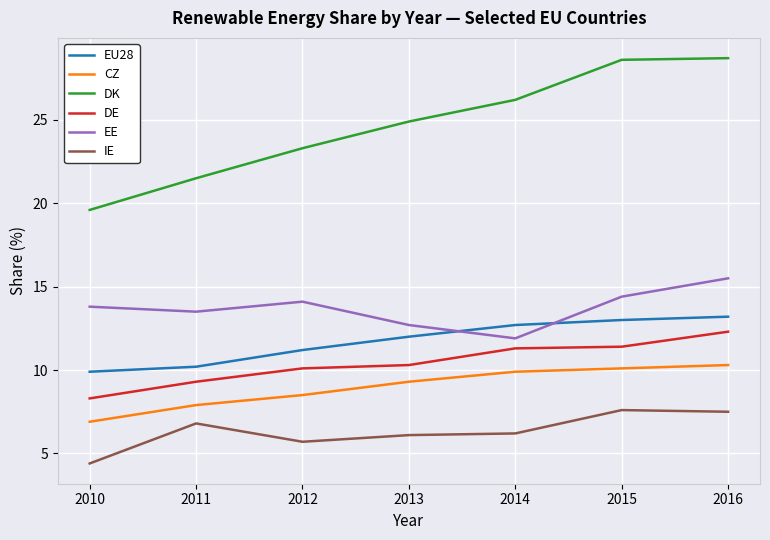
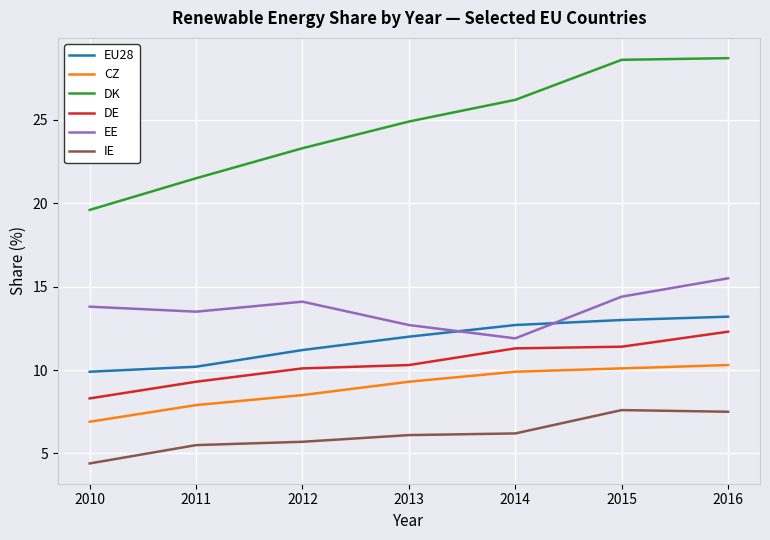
IE, 2011: 6.8 -> 5.5
